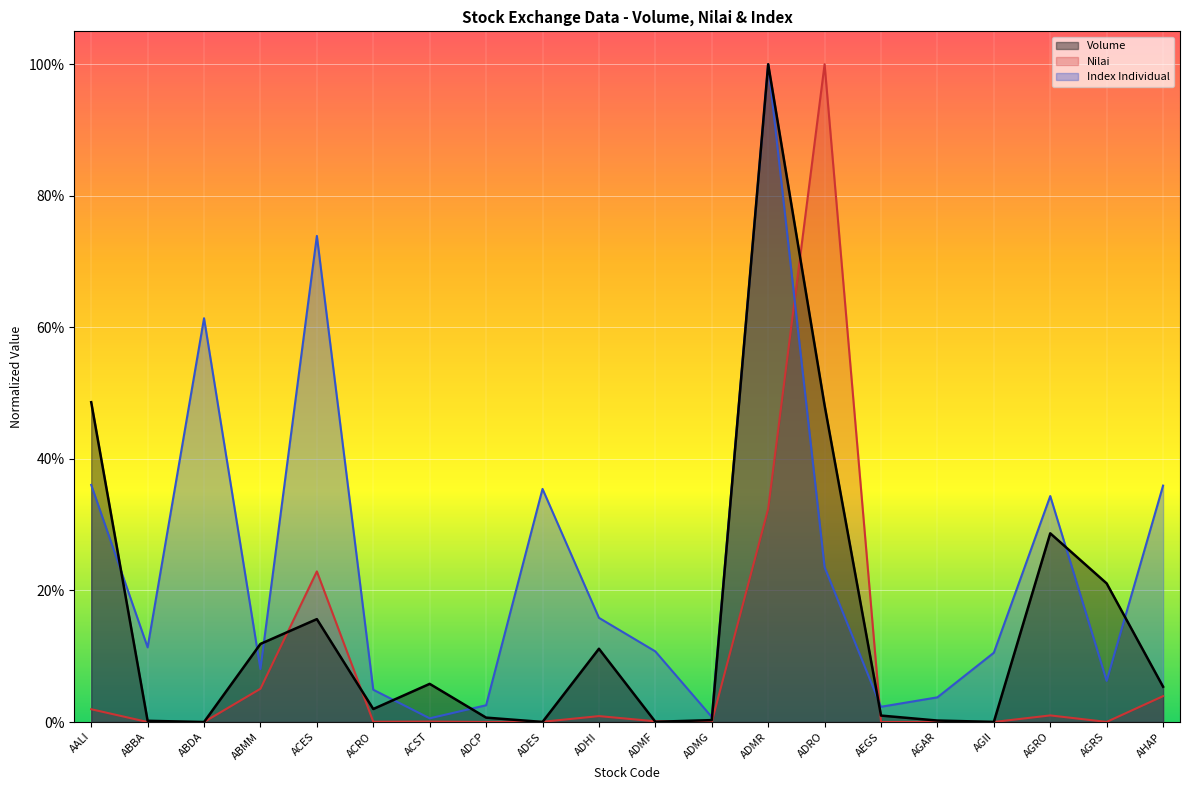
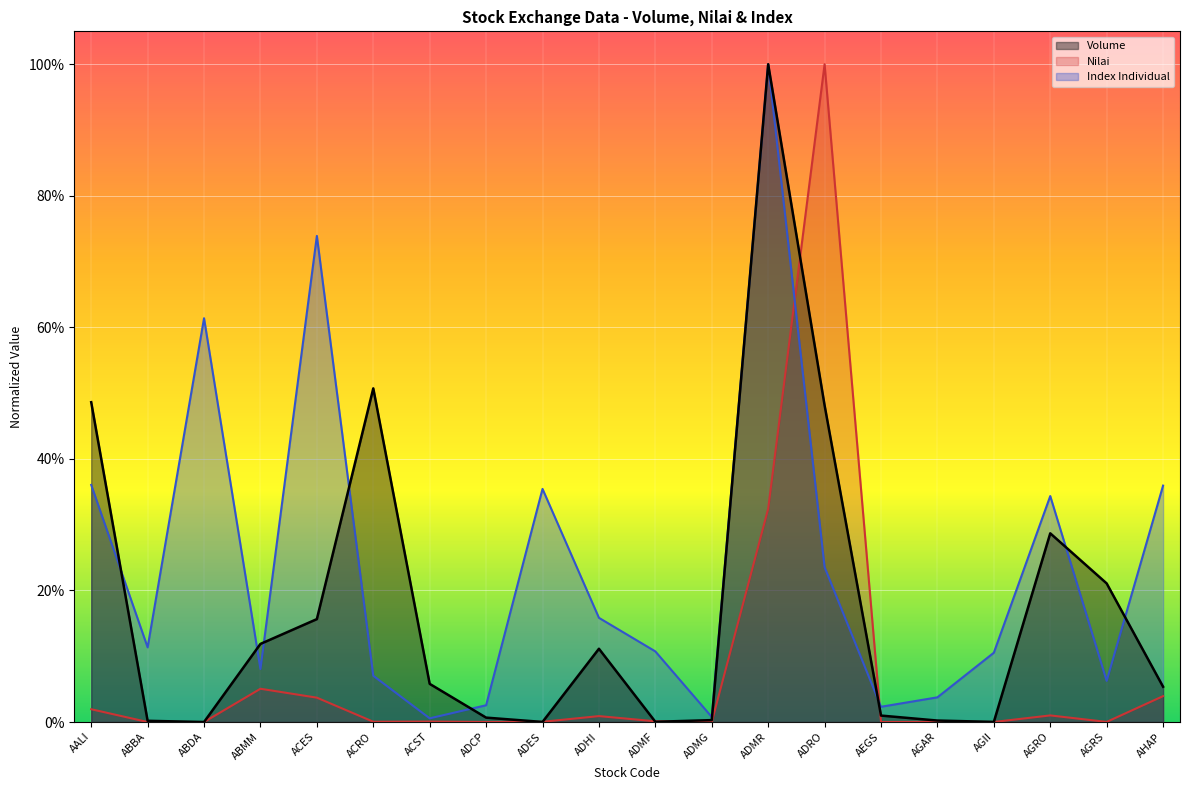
Nilai, ACES: 23% -> 4%
Volume, ACRO: 2% -> 51%
Index Individual, ACRO: 5% -> 7%
